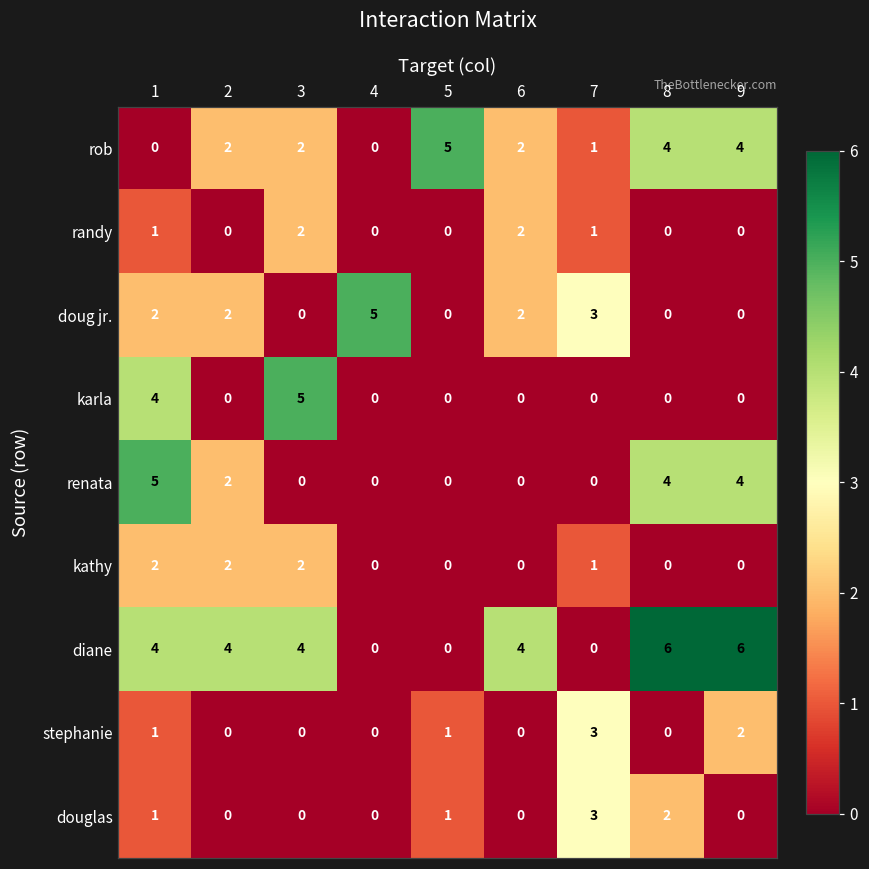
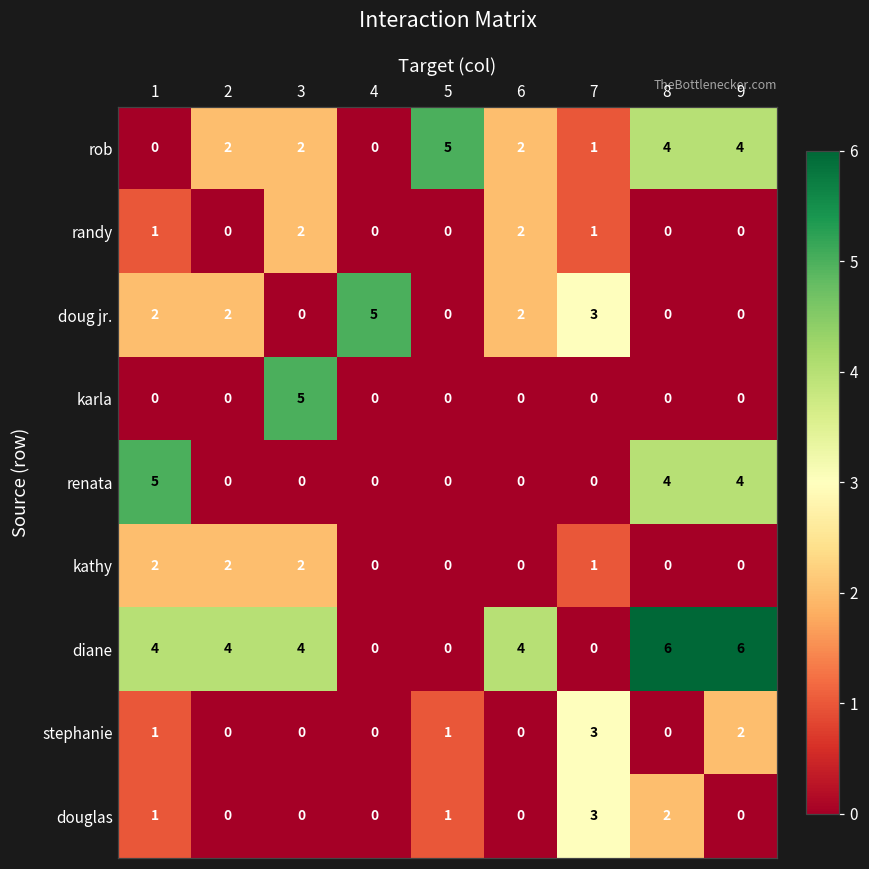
karla, 1: 4 -> 0
renata, 2: 2 -> 0
